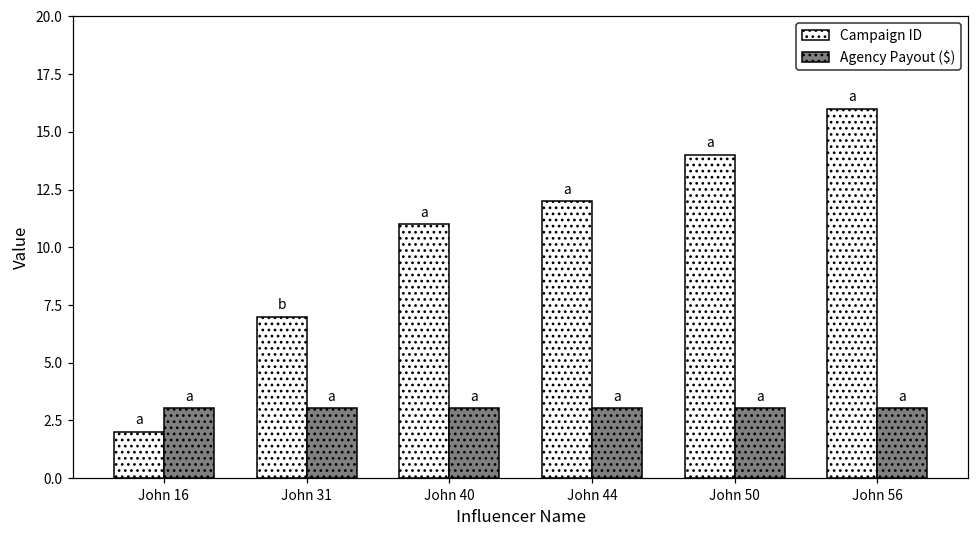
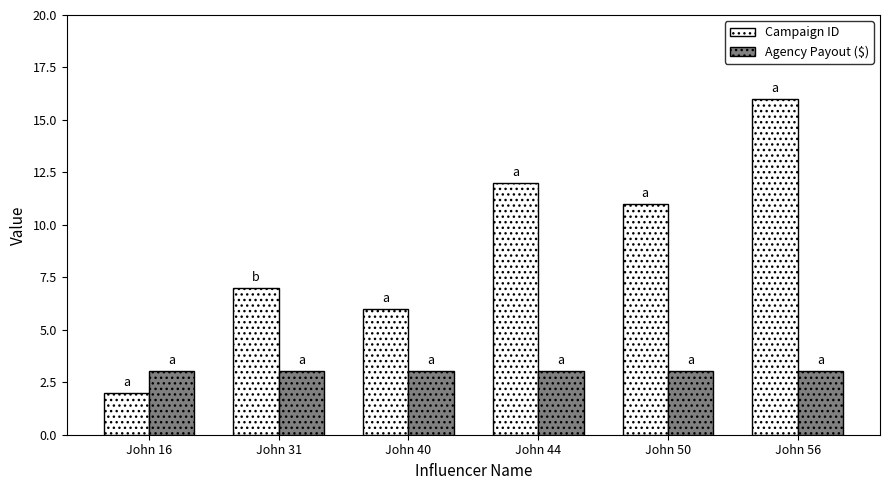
Campaign ID, John 40: 11 -> 6
Campaign ID, John 50: 14 -> 11
